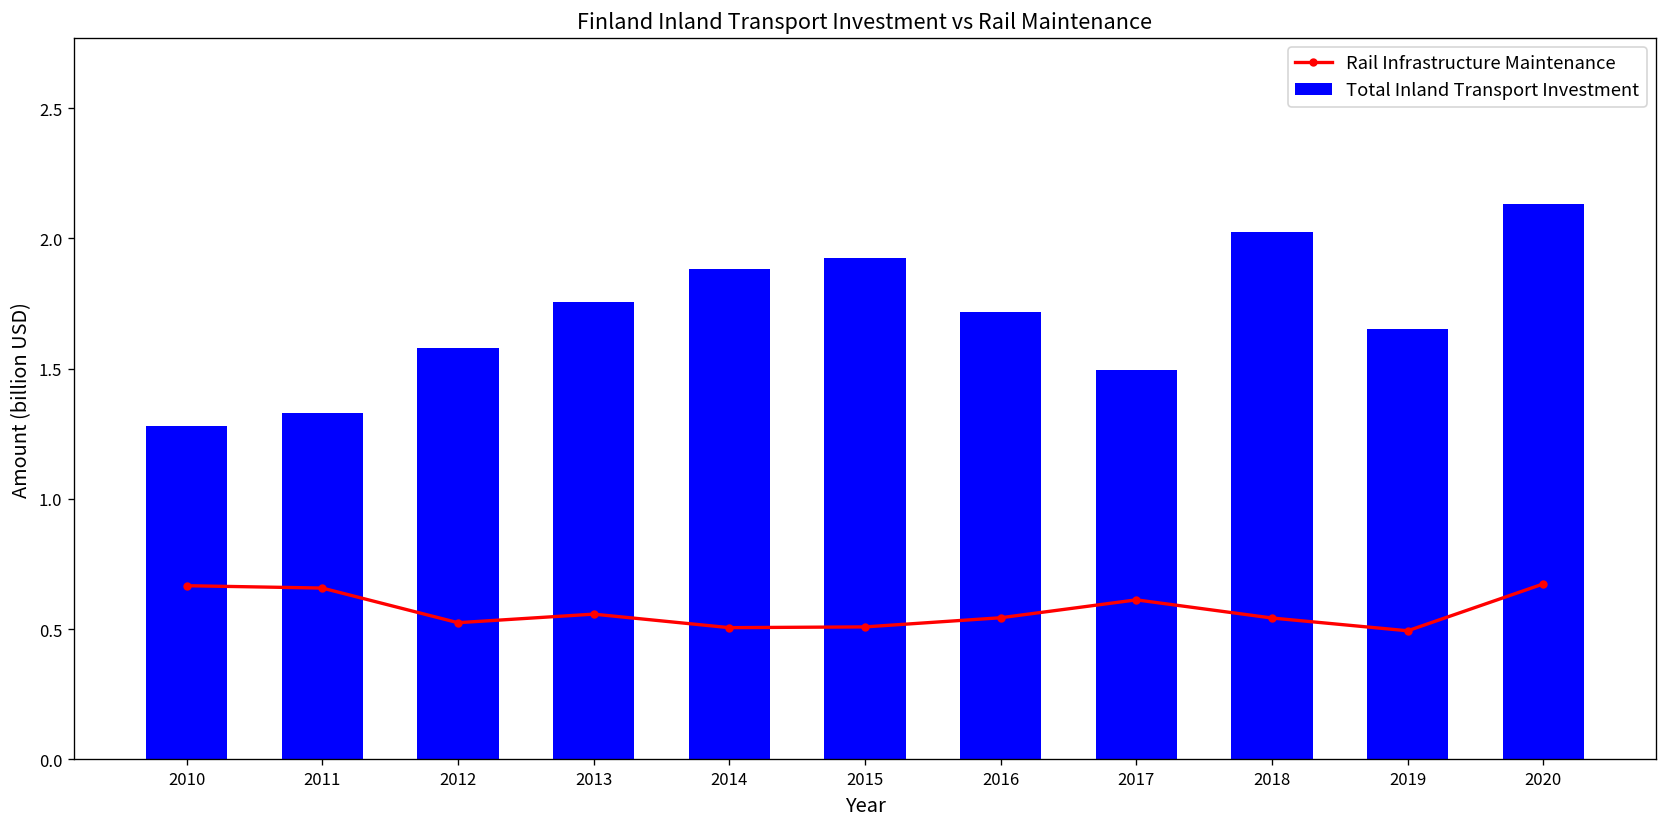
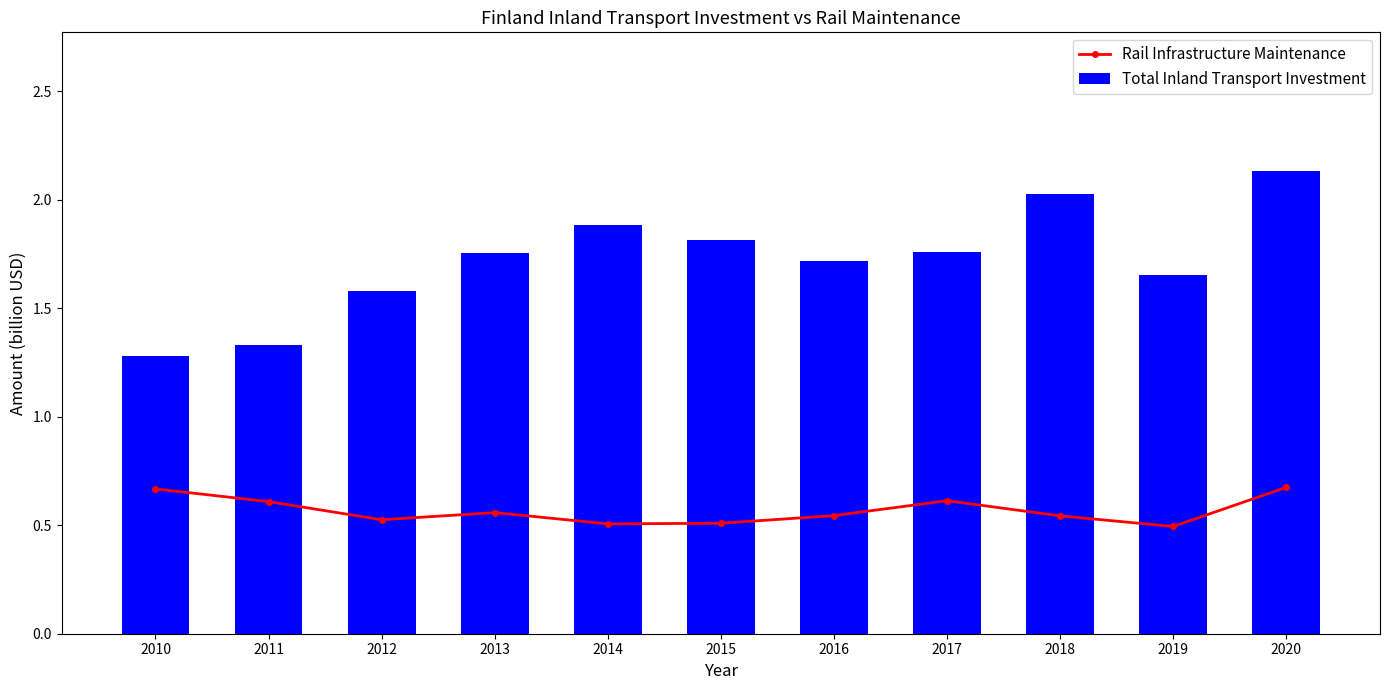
Rail Infrastructure Maintenance, 2011: 0.66 -> 0.61
Total Inland Transport Investment, 2015: 1.92 -> 1.81
Total Inland Transport Investment, 2017: 1.49 -> 1.76
